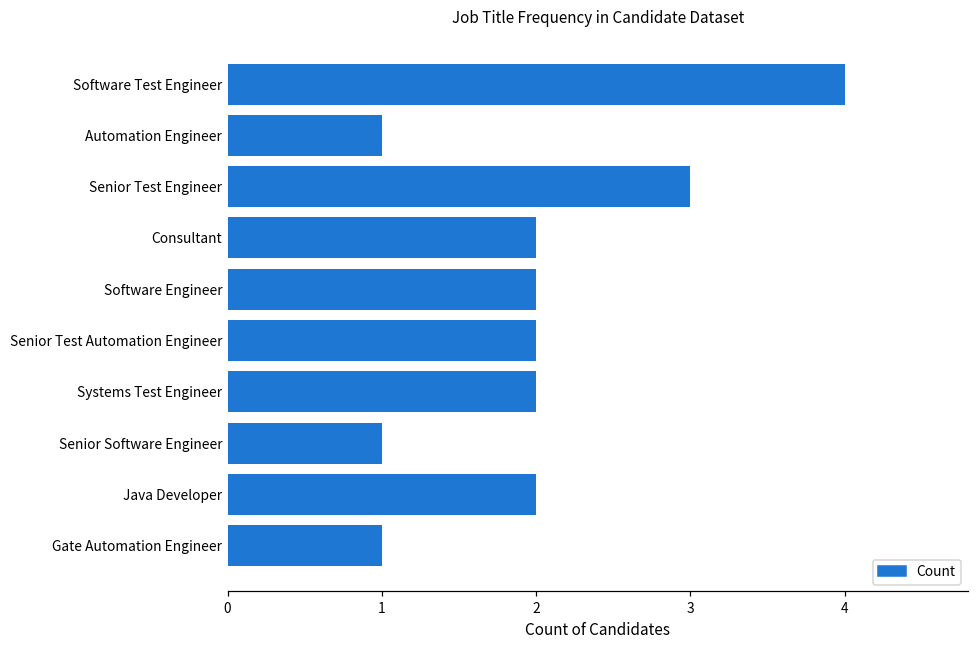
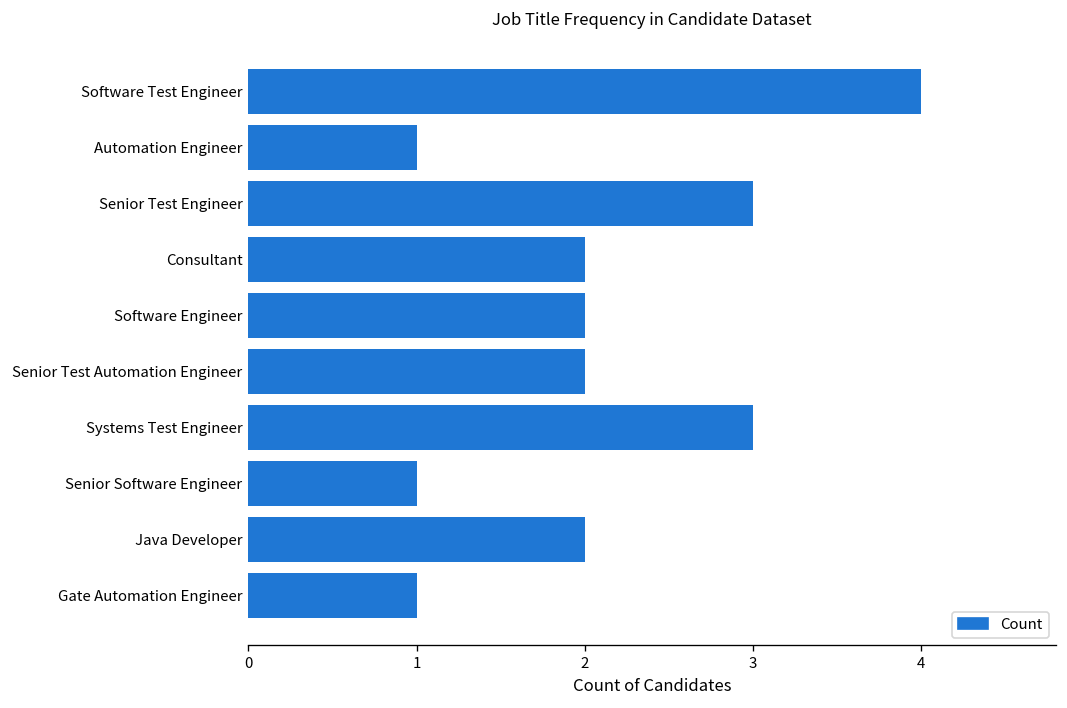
Systems Test Engineer: 2 -> 3
